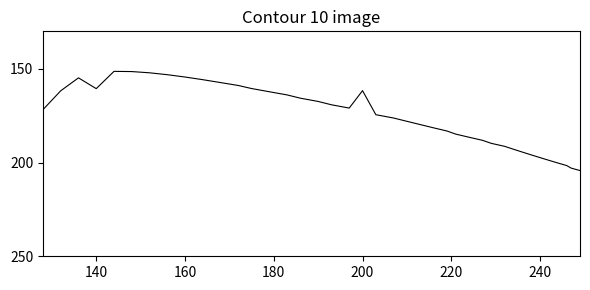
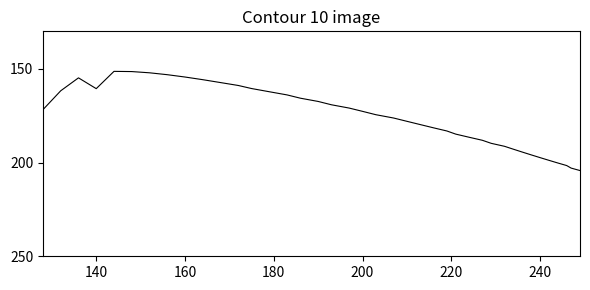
200: 162 -> 173
